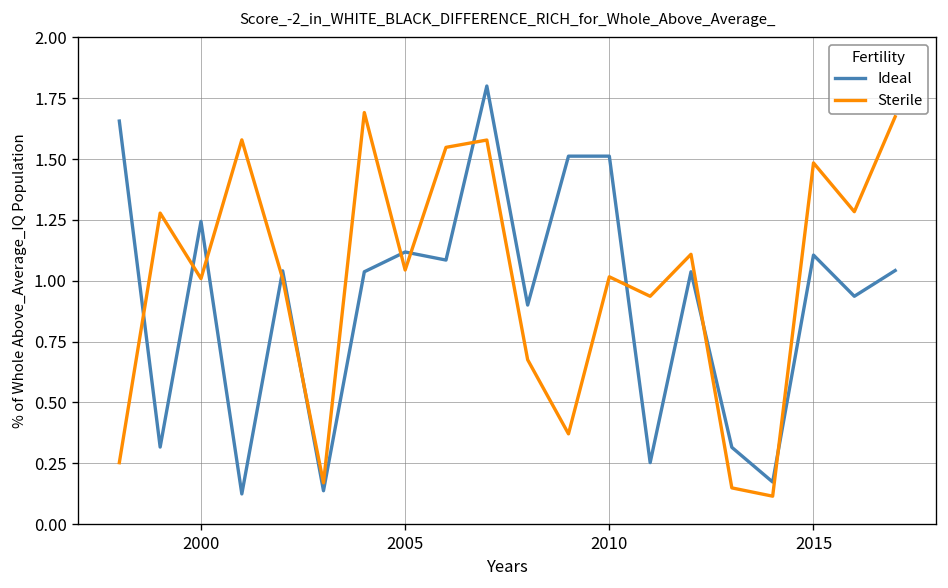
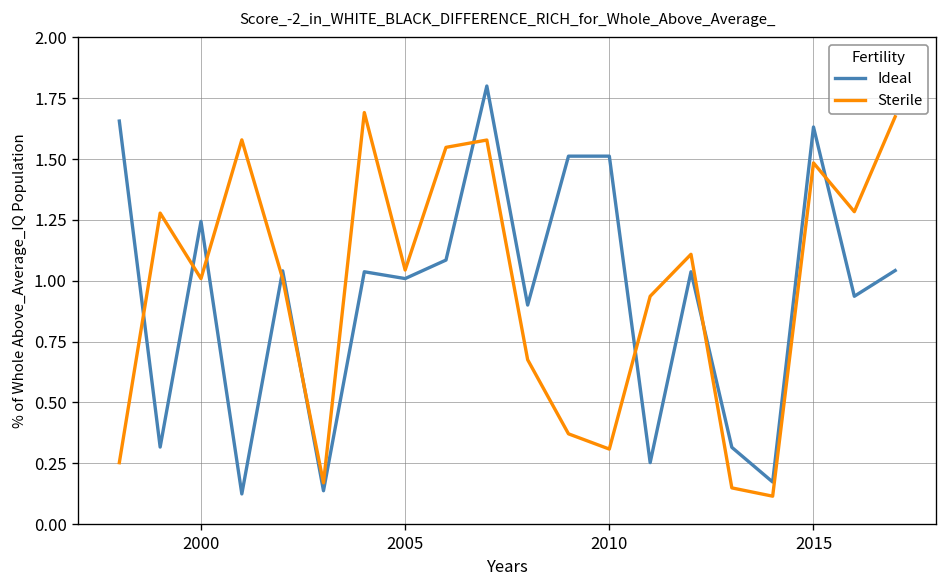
Ideal, 2005: 1.12 -> 1.01
Sterile, 2010: 1.02 -> 0.31
Ideal, 2015: 1.11 -> 1.63
